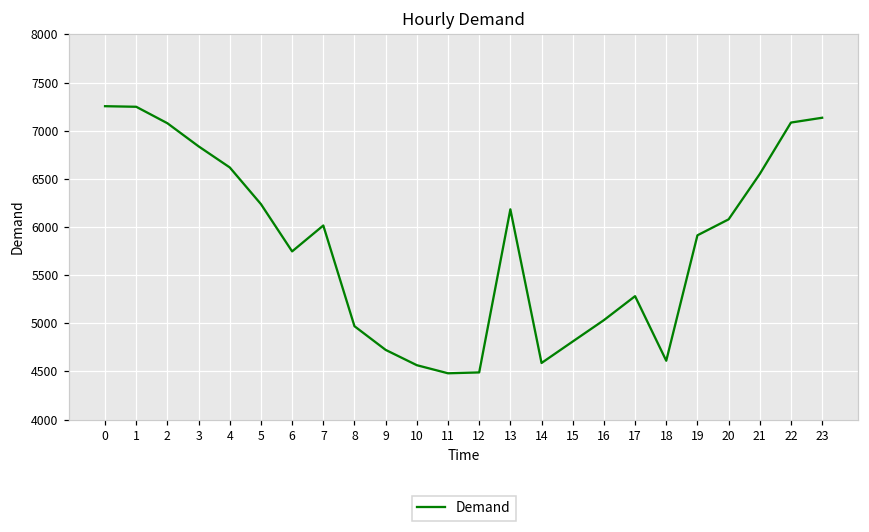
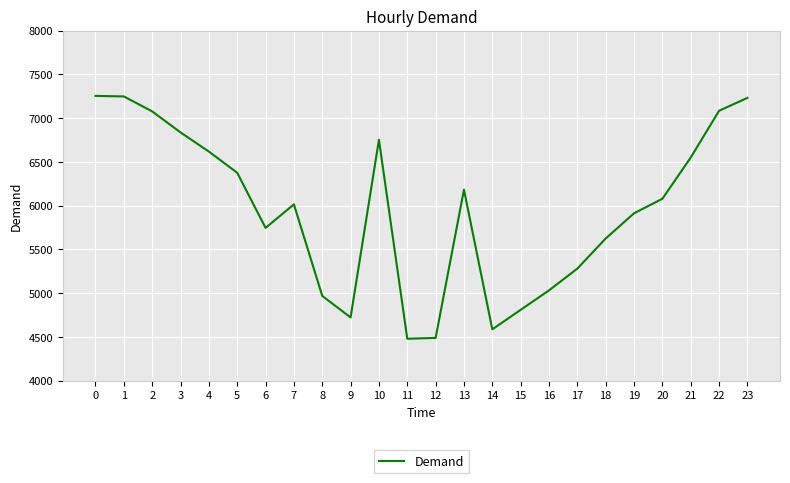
5: 6200 -> 6400
10: 4600 -> 6800
18: 4600 -> 5600
23: 7100 -> 7200
